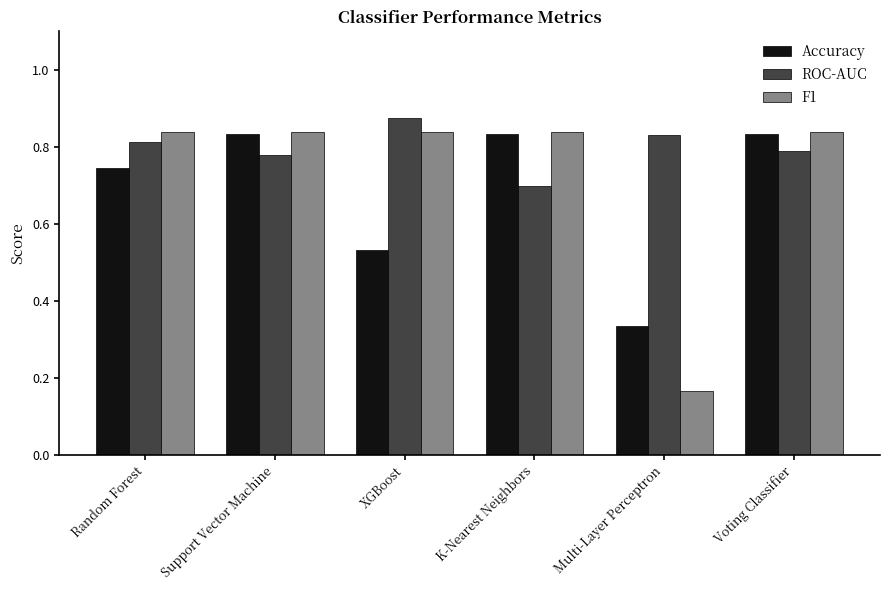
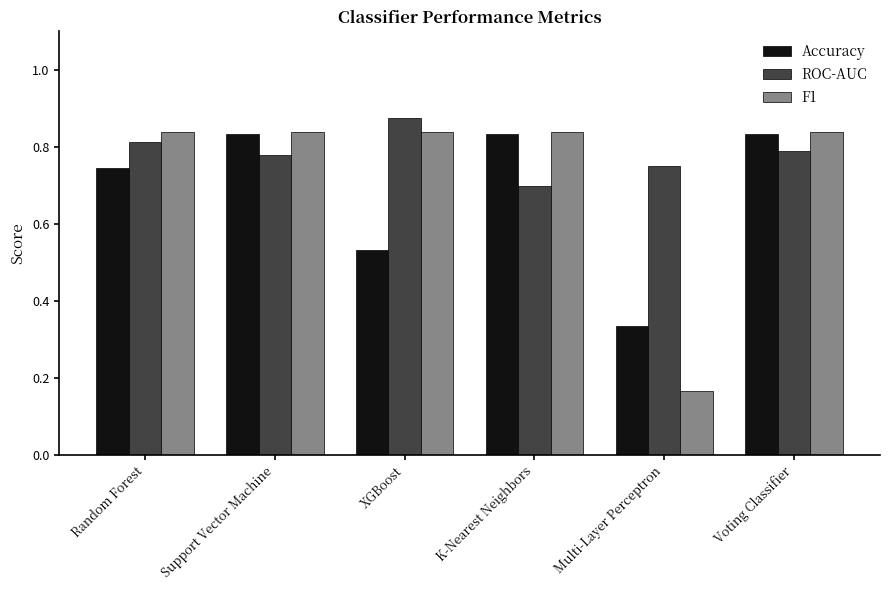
ROC-AUC, Multi-Layer Perceptron: 0.83 -> 0.75
